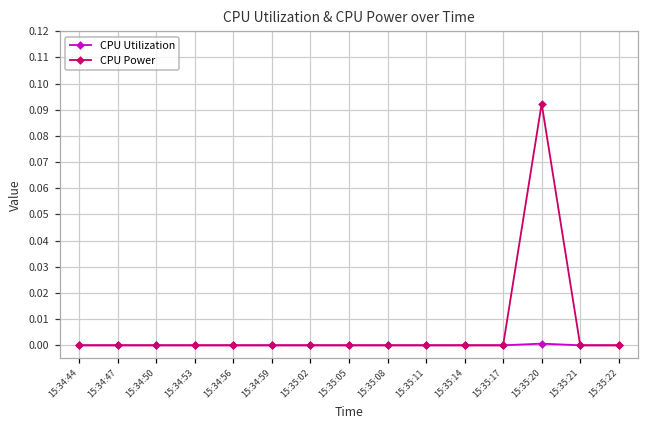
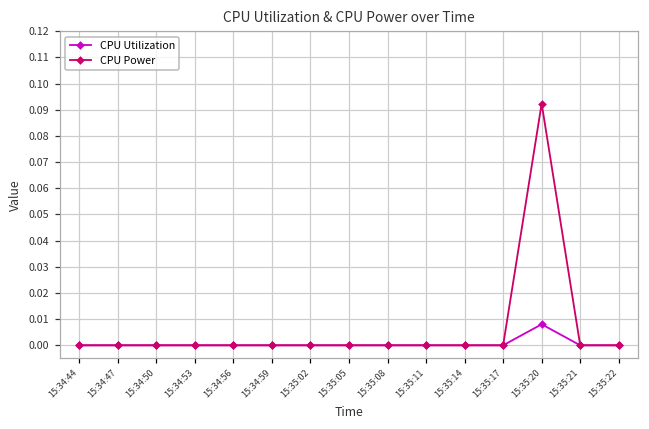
CPU Utilization, 15:35:20: 0.001 -> 0.008
